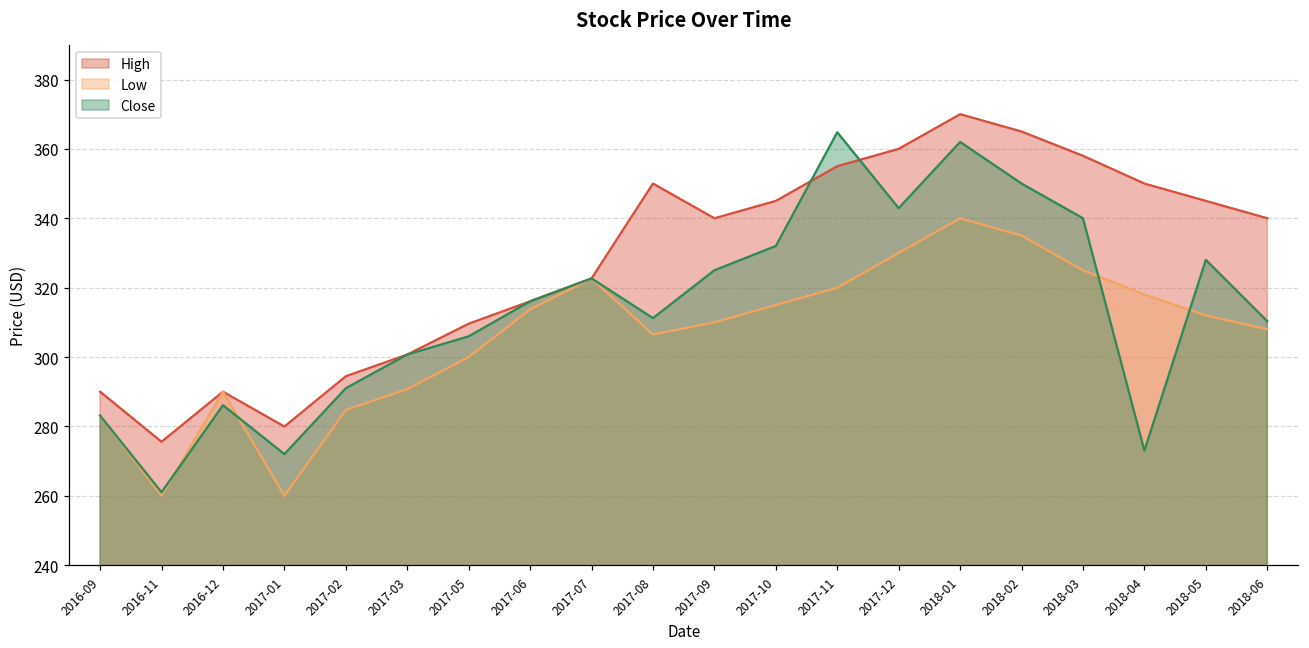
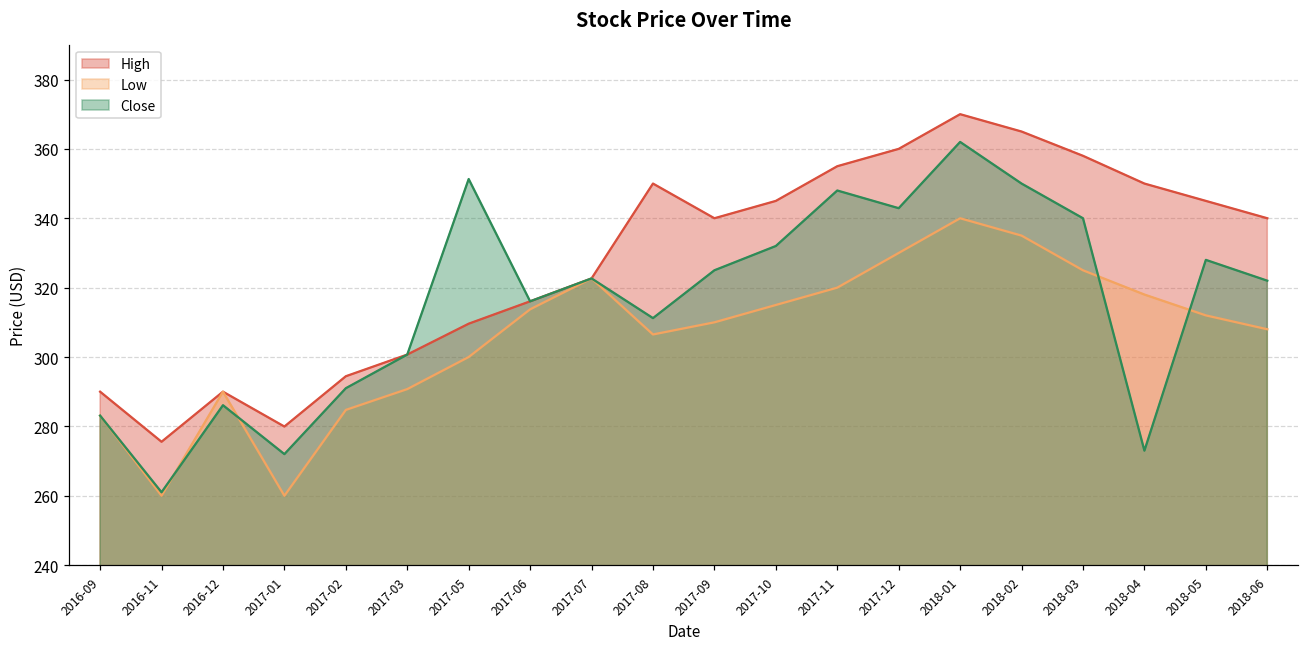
Close, 2017-05: 306 -> 351
Close, 2017-11: 365 -> 348
Close, 2018-06: 310 -> 322
